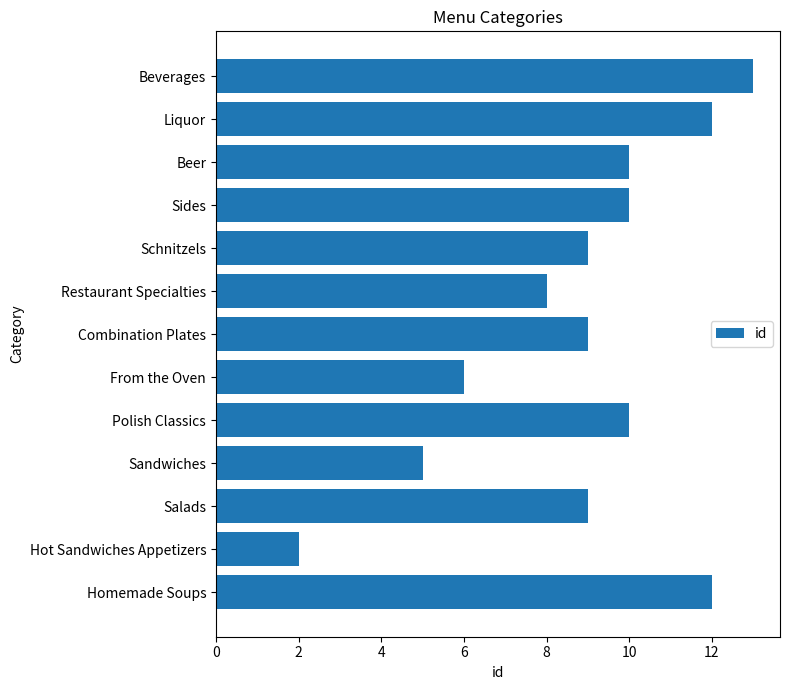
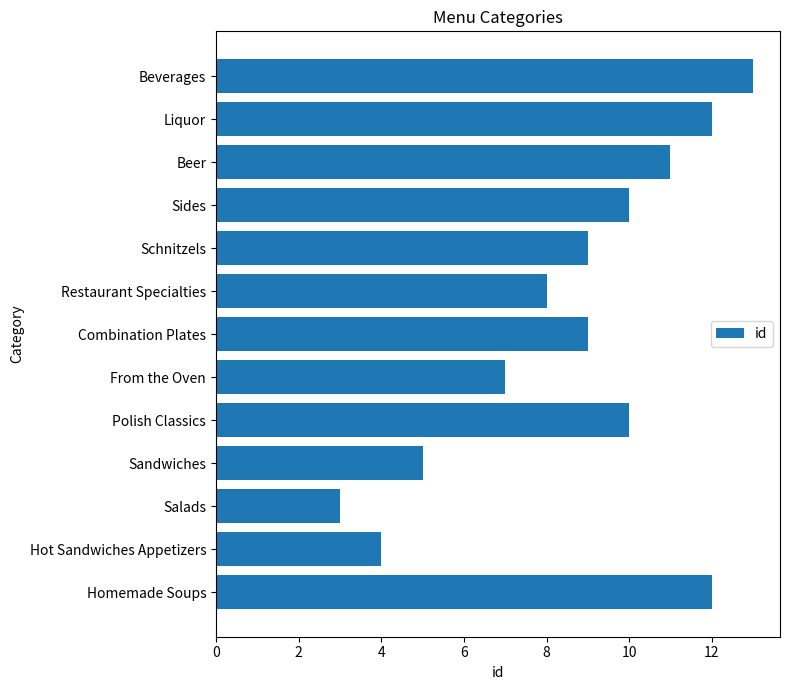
Beer: 10 -> 11
From the Oven: 6 -> 7
Salads: 9 -> 3
Hot Sandwiches Appetizers: 2 -> 4
